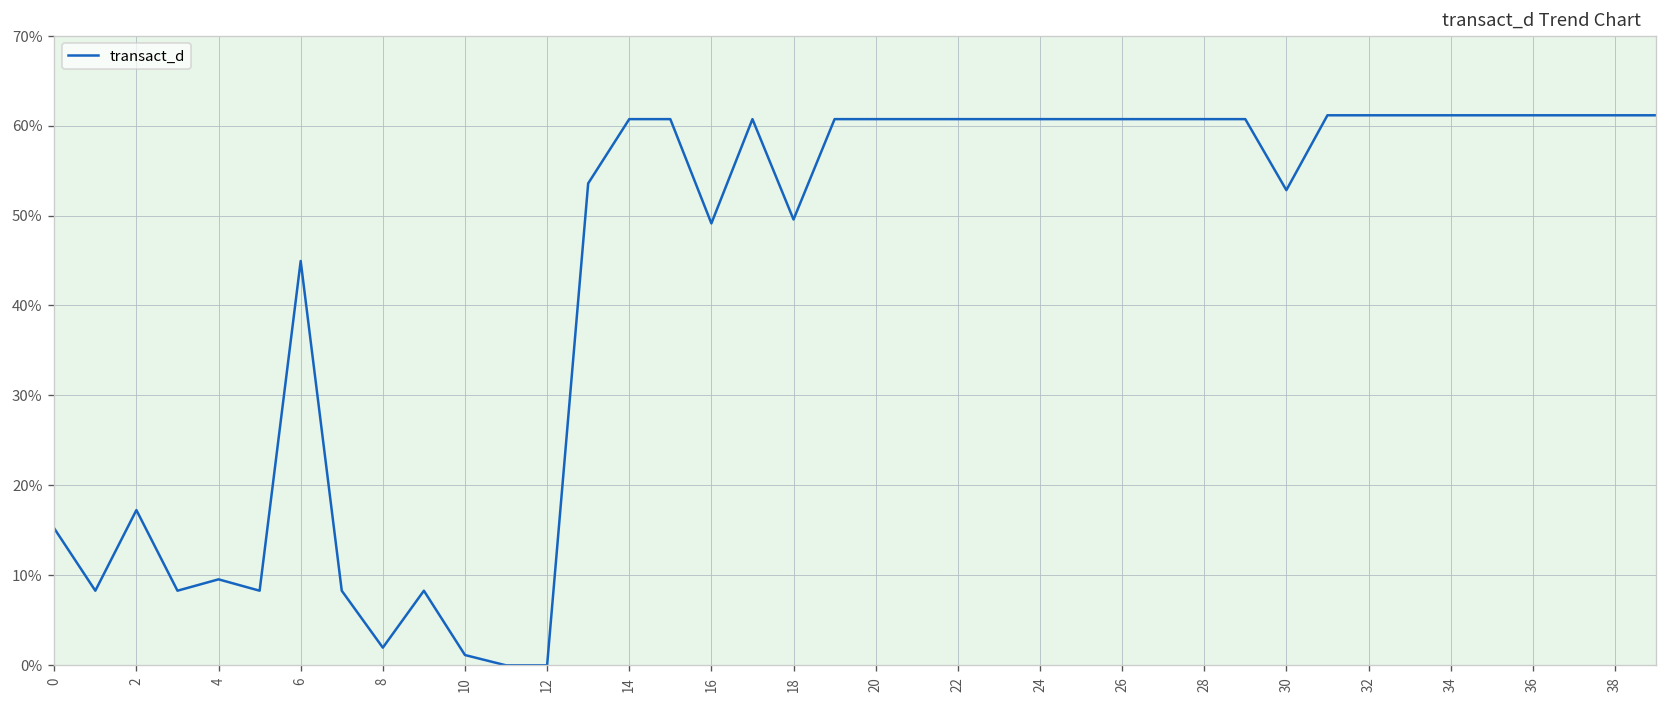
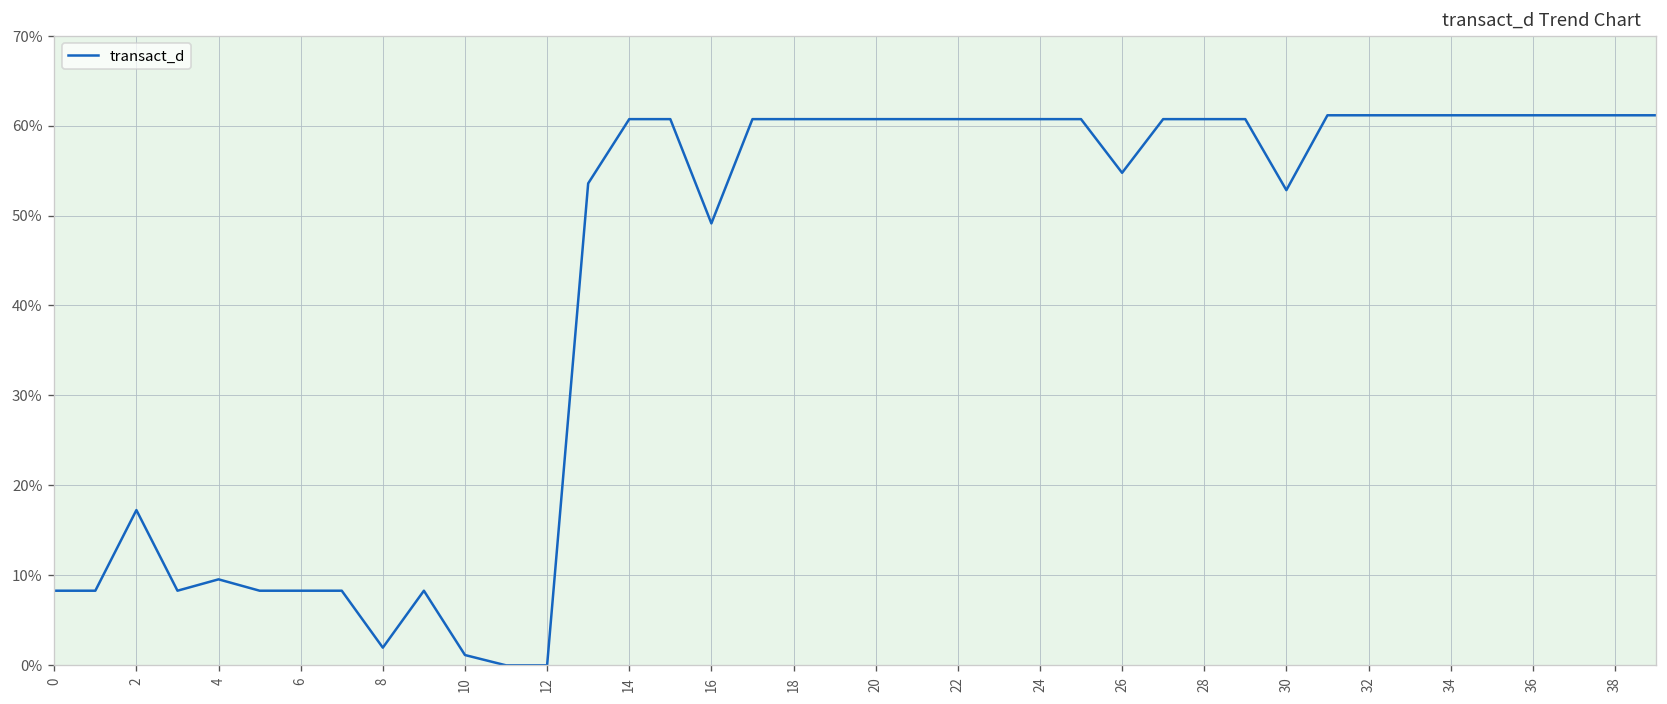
0: 15% -> 8%
6: 45% -> 8%
18: 50% -> 61%
26: 61% -> 55%
